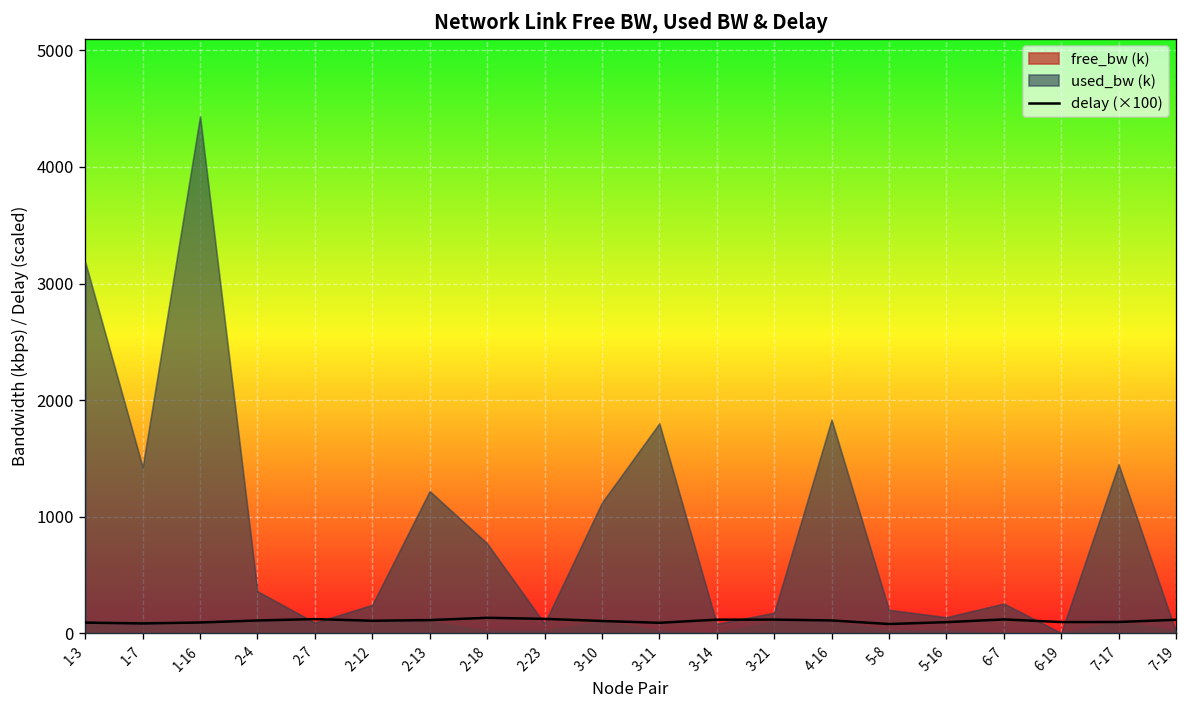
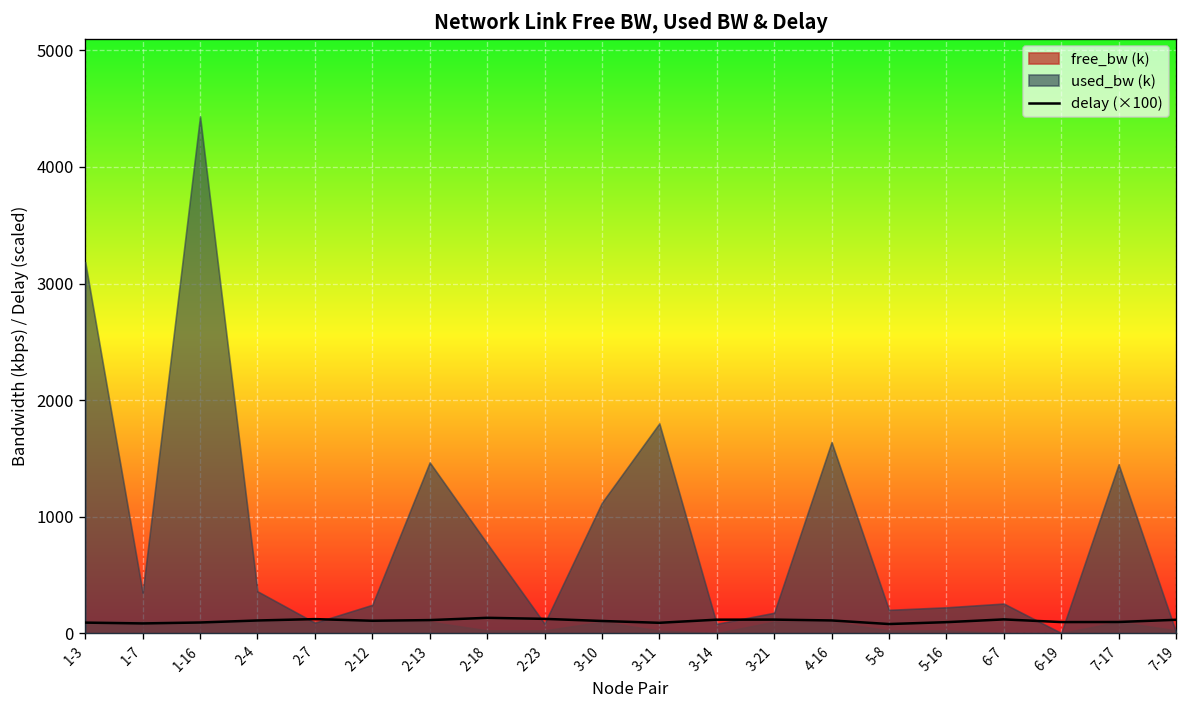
used_bw (k), 1-7: 1400 -> 300
used_bw (k), 2-13: 1200 -> 1500
used_bw (k), 4-16: 1800 -> 1600
used_bw (k), 5-16: 100 -> 200
